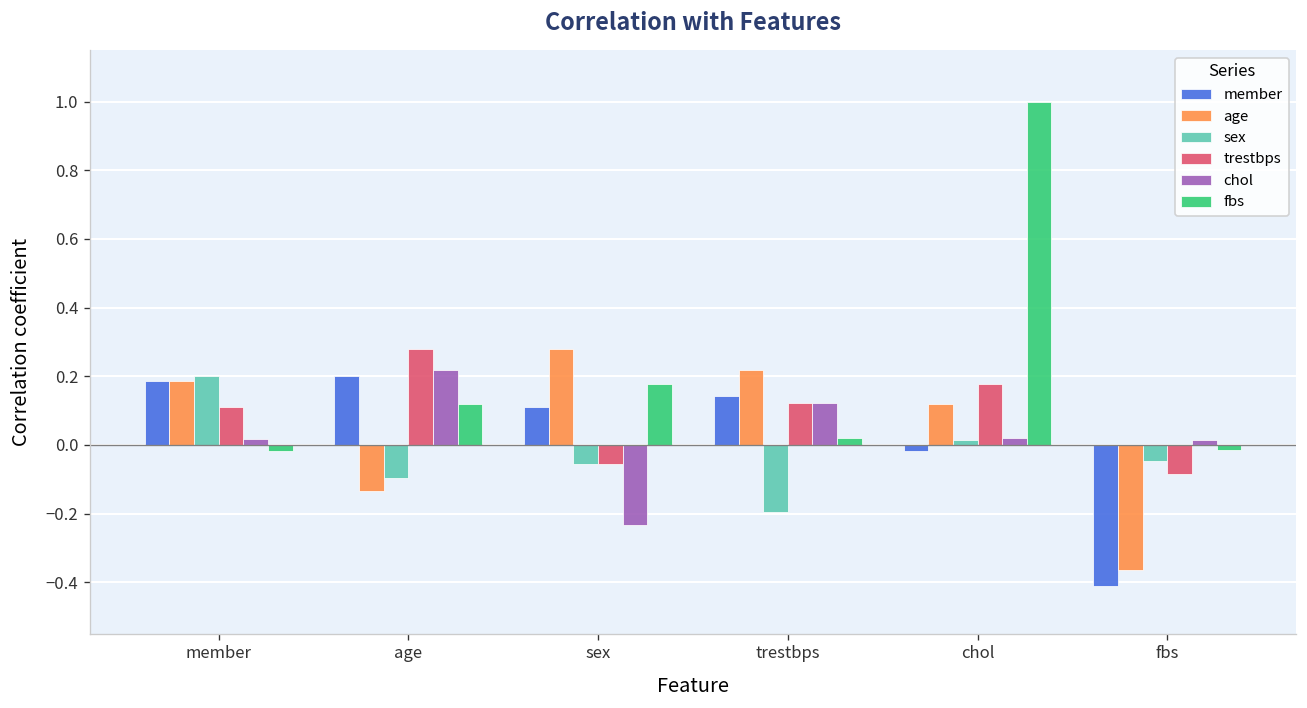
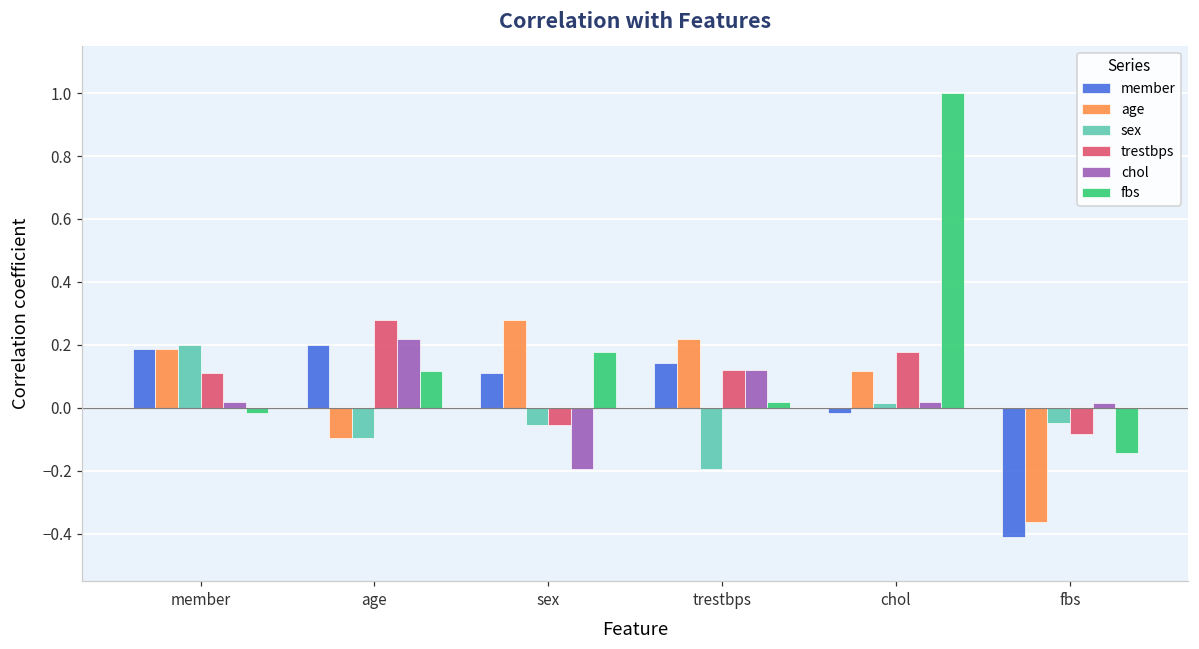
age, age: -0.14 -> -0.10
chol, sex: -0.23 -> -0.19
fbs, fbs: -0.02 -> -0.14
